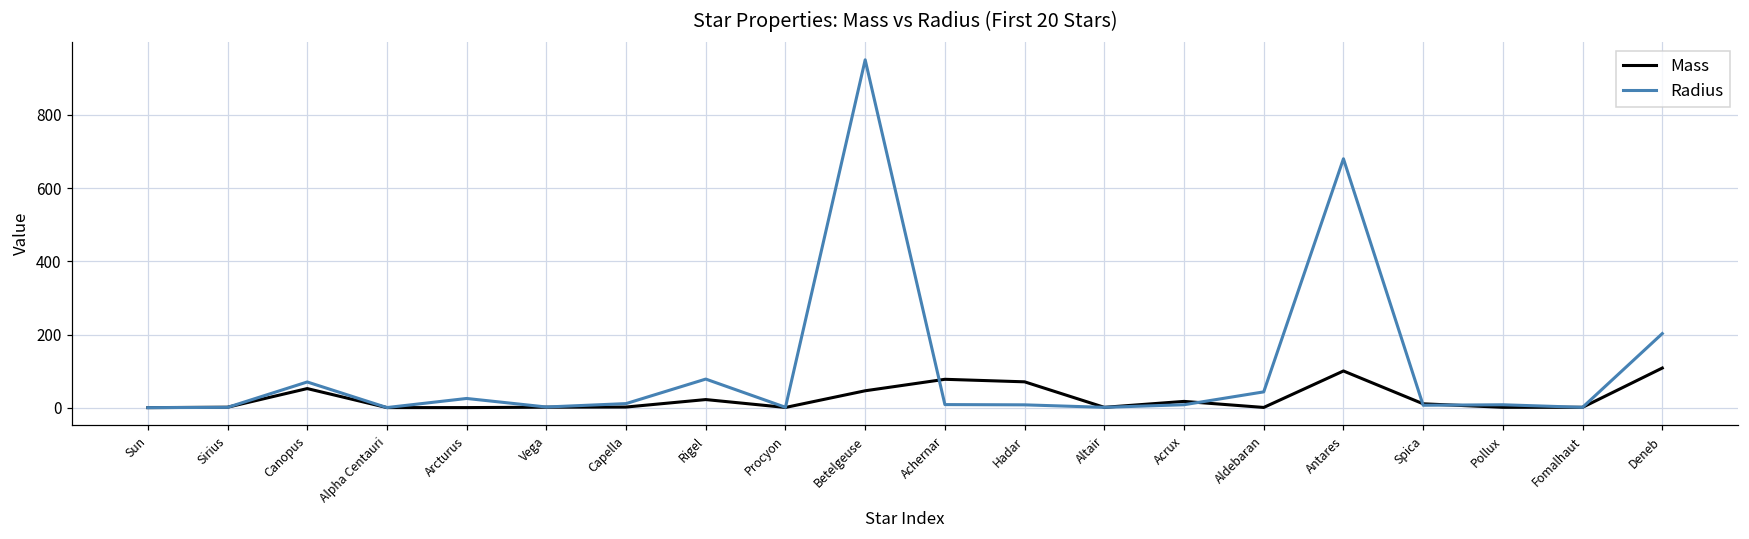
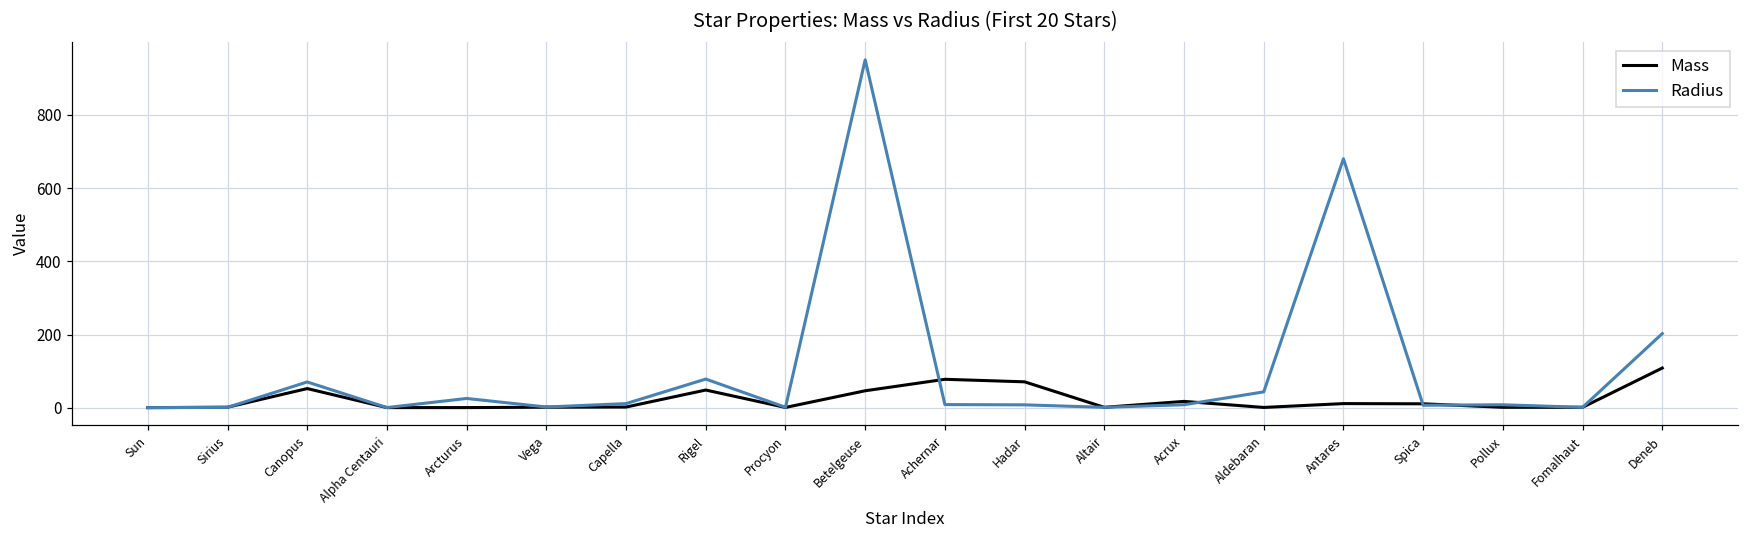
Mass, Rigel: 20 -> 50
Mass, Antares: 100 -> 10
